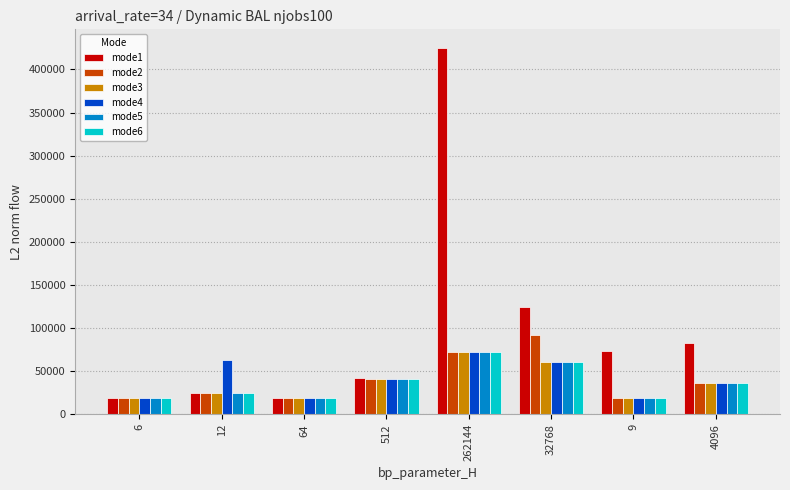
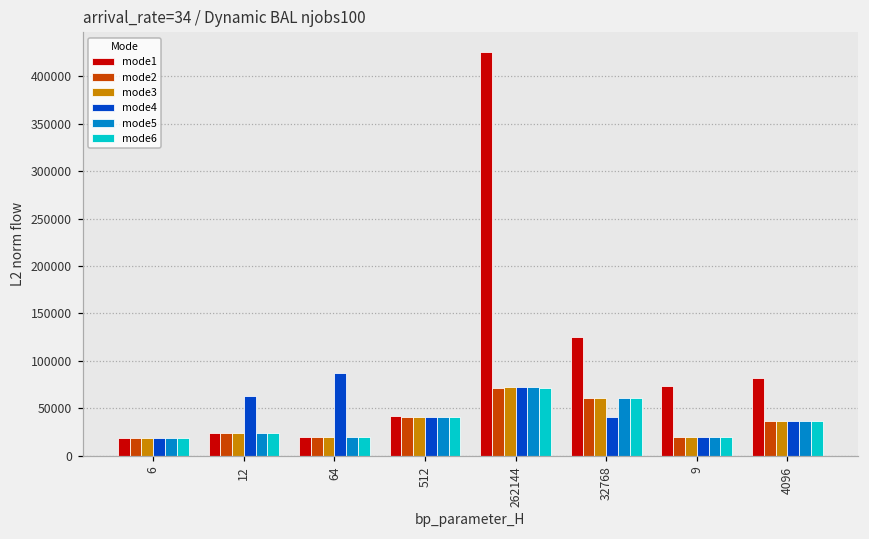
mode4, 64: 20000 -> 90000
mode2, 32768: 90000 -> 60000
mode4, 32768: 60000 -> 40000
